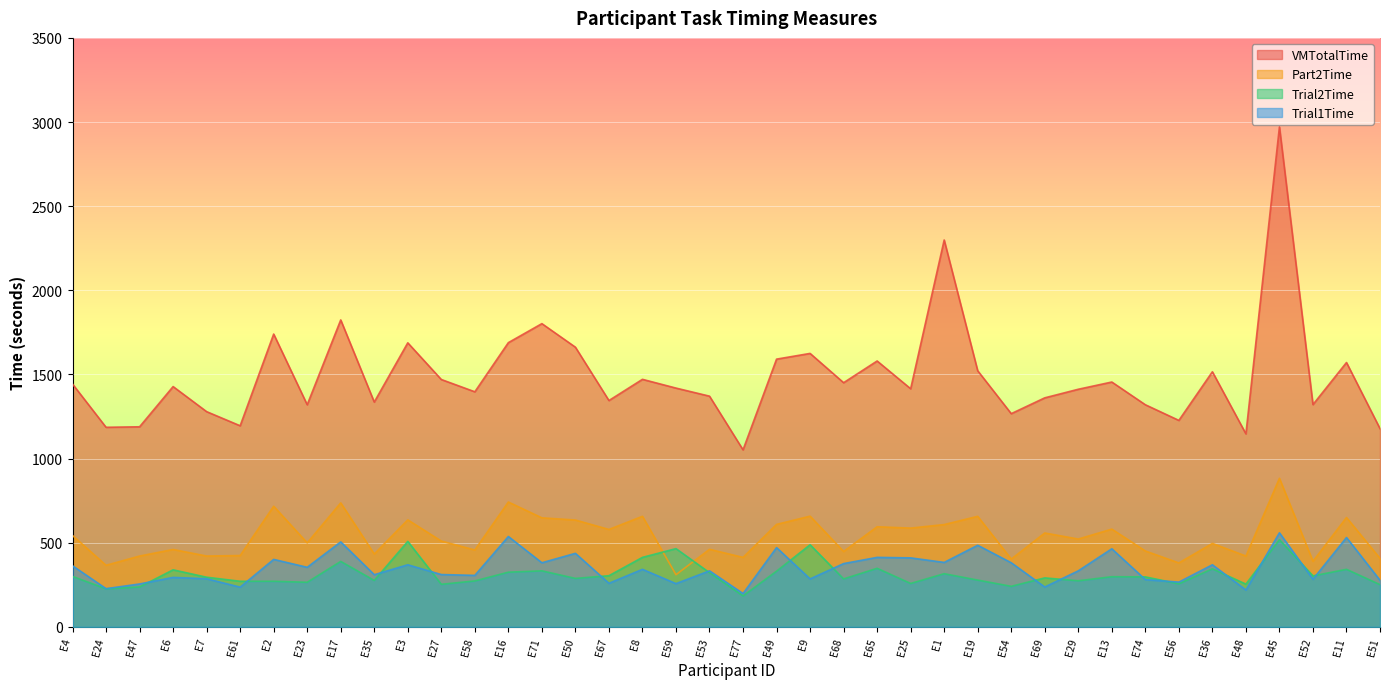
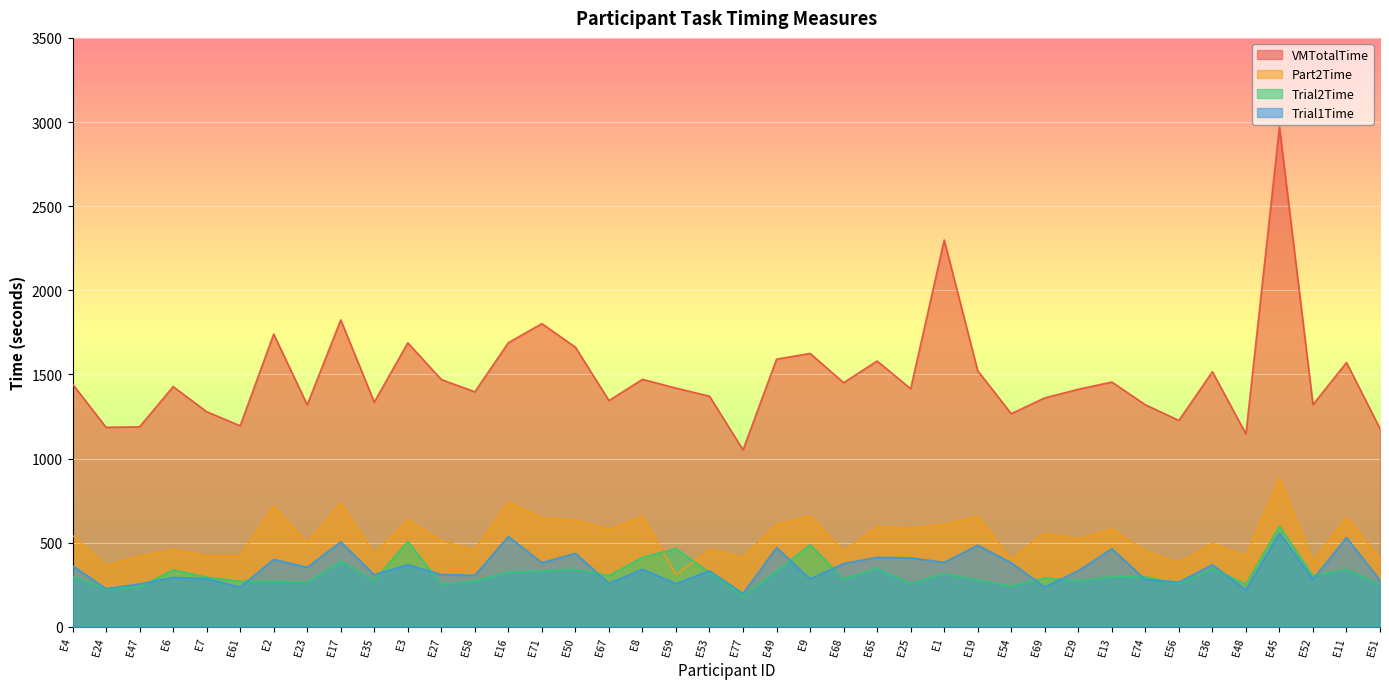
Trial2Time, E50: 290 -> 340
Trial2Time, E45: 520 -> 600
